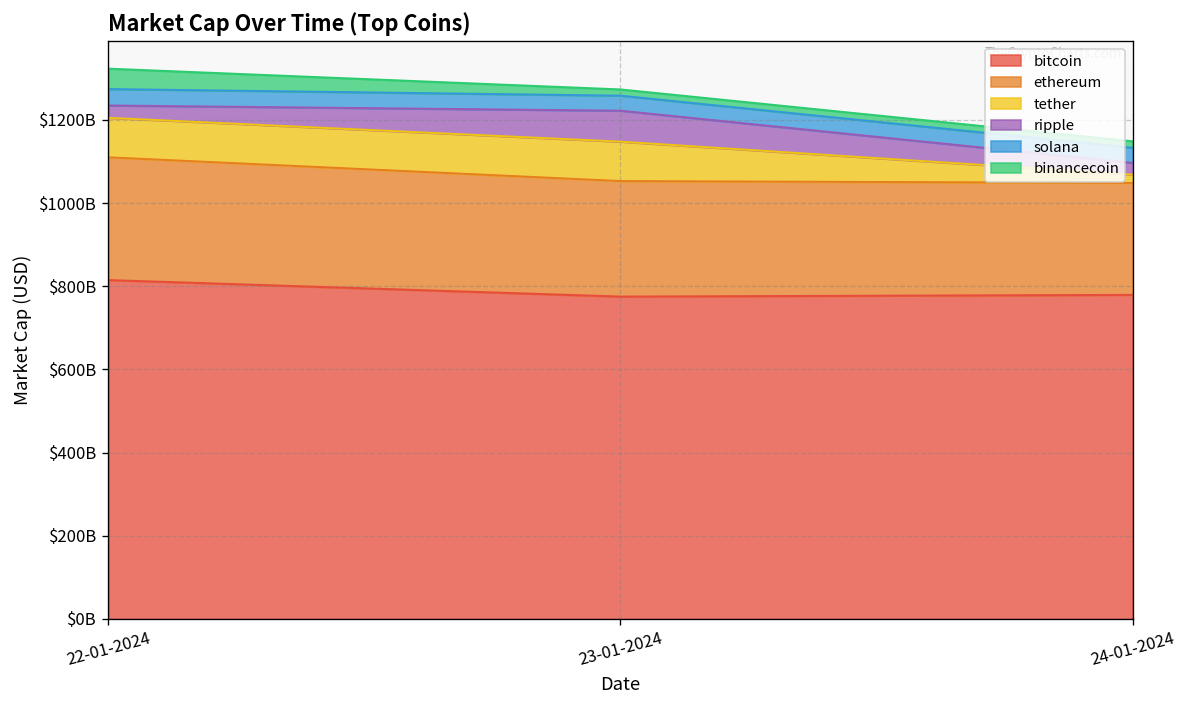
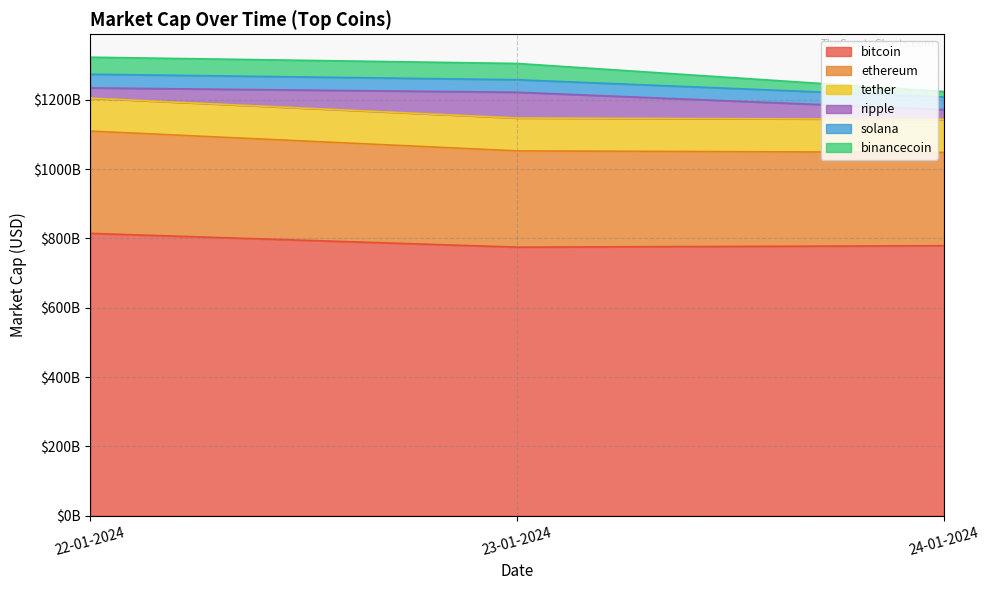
binancecoin, 23-01-2024: $20000000000 -> $50000000000
tether, 24-01-2024: $20000000000 -> $100000000000
